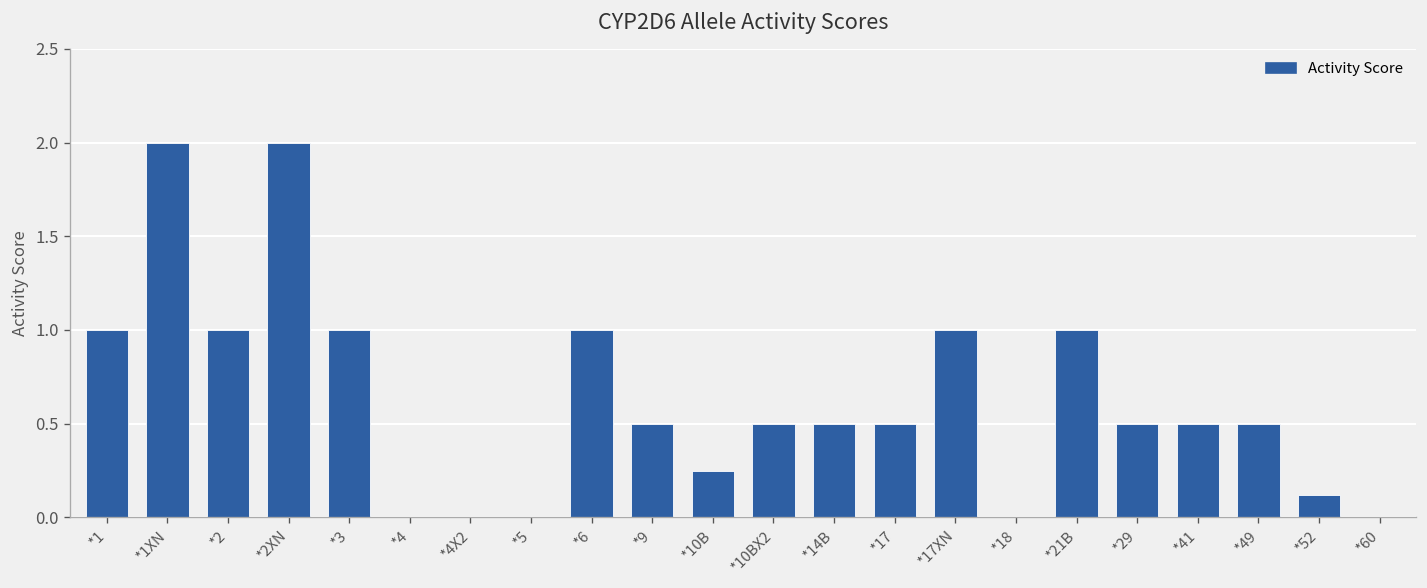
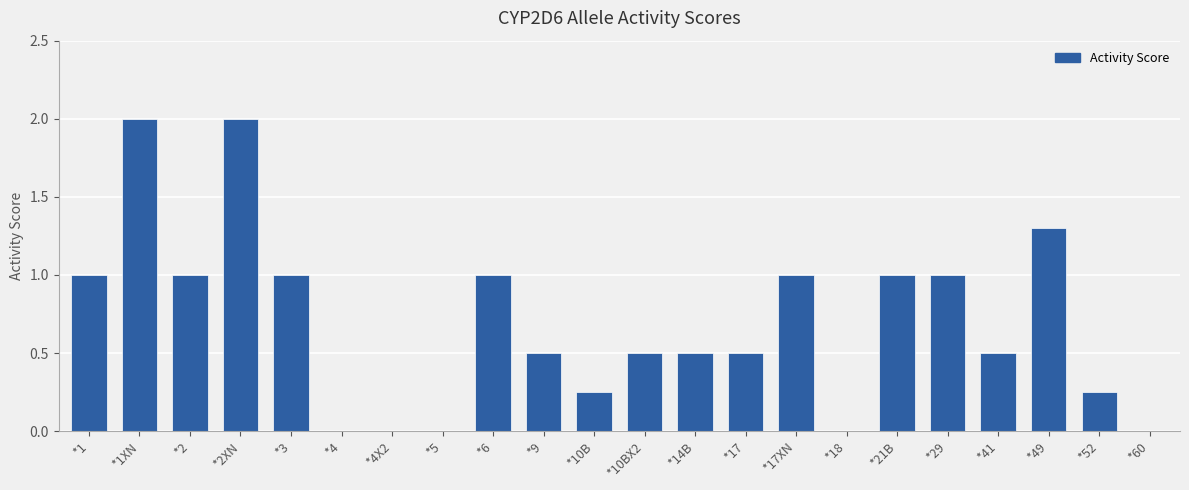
*29: 0.5 -> 1.0
*49: 0.5 -> 1.3
*52: 0.12 -> 0.25
